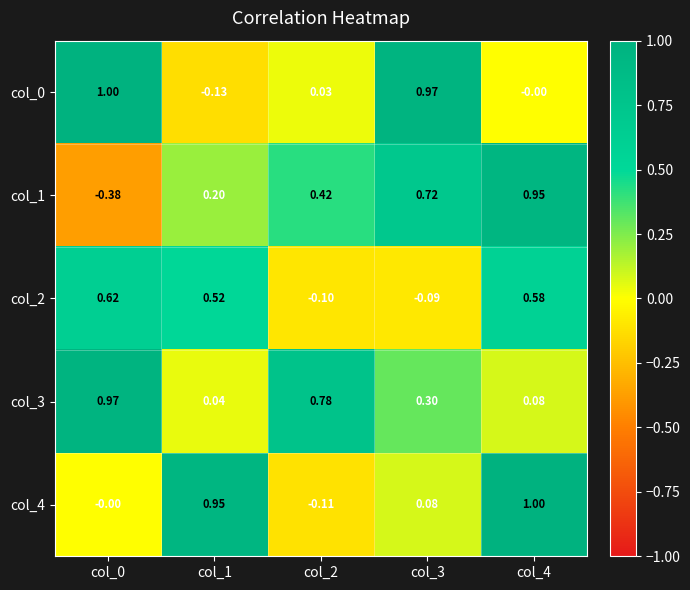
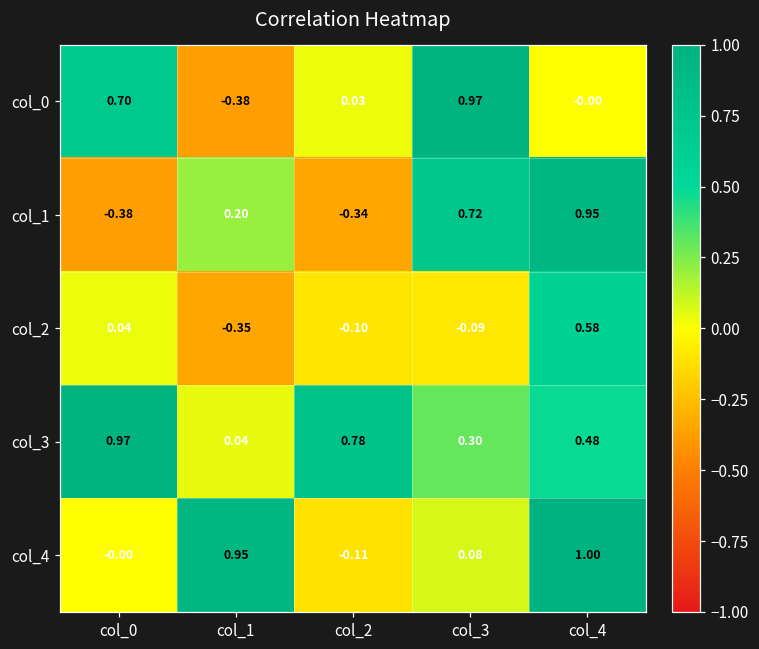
col_0, col_0: 1.00 -> 0.70
col_0, col_1: -0.13 -> -0.38
col_1, col_2: 0.42 -> -0.34
col_2, col_0: 0.62 -> 0.04
col_2, col_1: 0.52 -> -0.35
col_3, col_4: 0.08 -> 0.48
